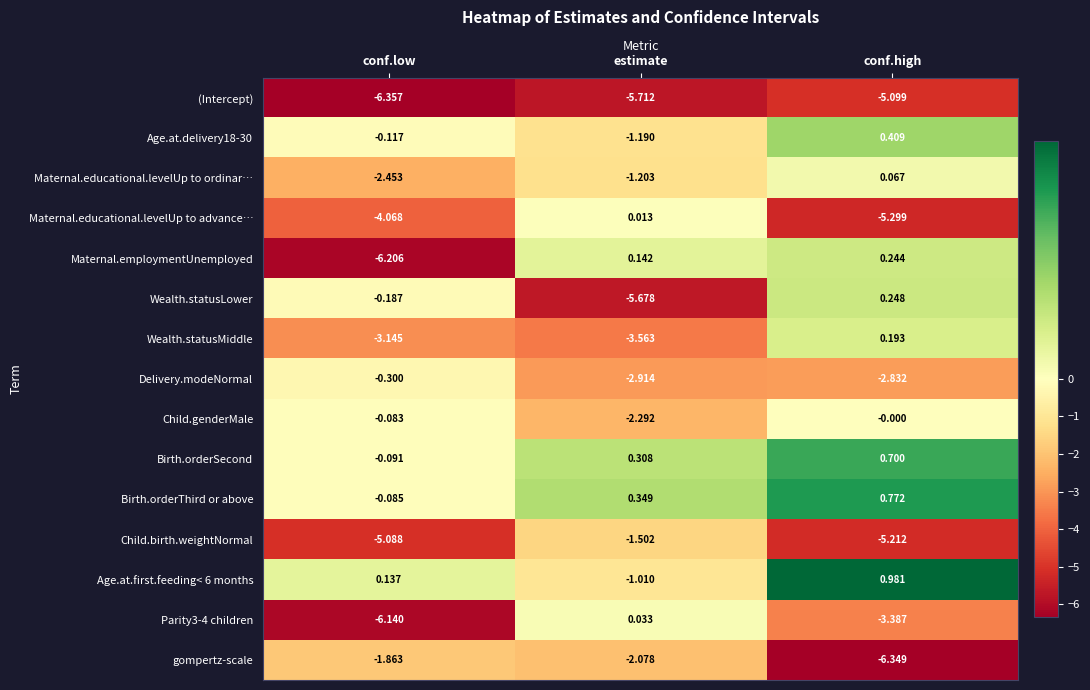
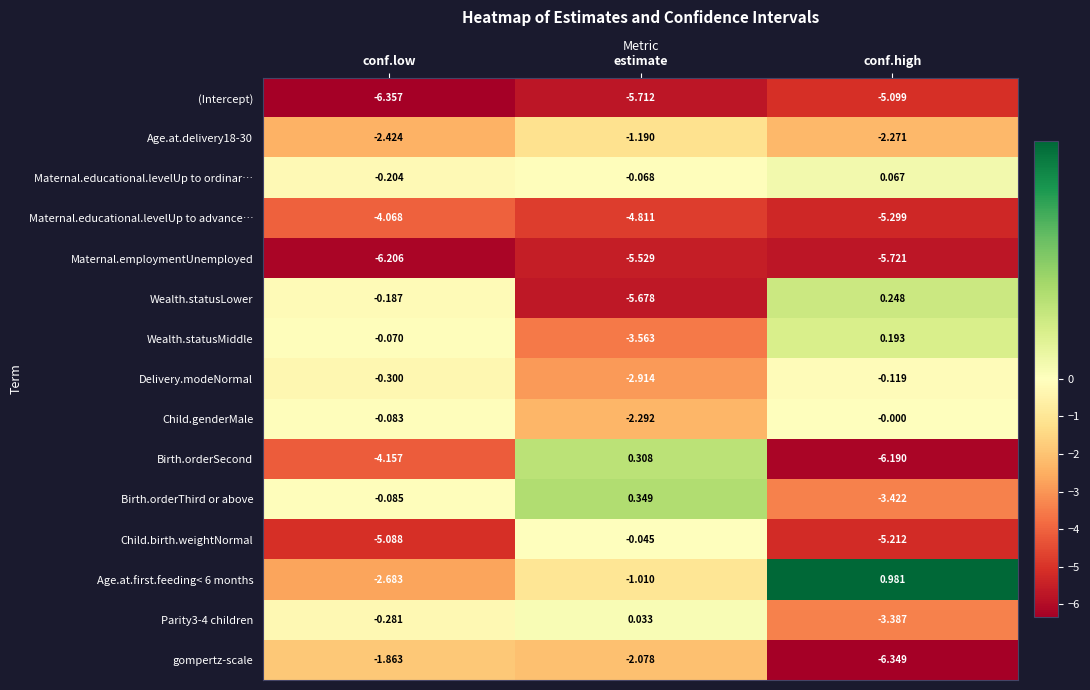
Age.at.delivery18-30, conf.low: -0.117 -> -2.424
Age.at.delivery18-30, conf.high: 0.409 -> -2.271
Maternal.educational.levelUp to ordinar…, conf.low: -2.453 -> -0.204
Maternal.educational.levelUp to ordinar…, estimate: -1.203 -> -0.068
Maternal.educational.levelUp to advance…, estimate: 0.013 -> -4.811
Maternal.employmentUnemployed, estimate: 0.142 -> -5.529
Maternal.employmentUnemployed, conf.high: 0.244 -> -5.721
Wealth.statusMiddle, conf.low: -3.145 -> -0.070
Delivery.modeNormal, conf.high: -2.832 -> -0.119
Birth.orderSecond, conf.low: -0.091 -> -4.157
Birth.orderSecond, conf.high: 0.700 -> -6.190
Birth.orderThird or above, conf.high: 0.772 -> -3.422
Child.birth.weightNormal, estimate: -1.502 -> -0.045
Age.at.first.feeding< 6 months, conf.low: 0.137 -> -2.683
Parity3-4 children, conf.low: -6.140 -> -0.281
